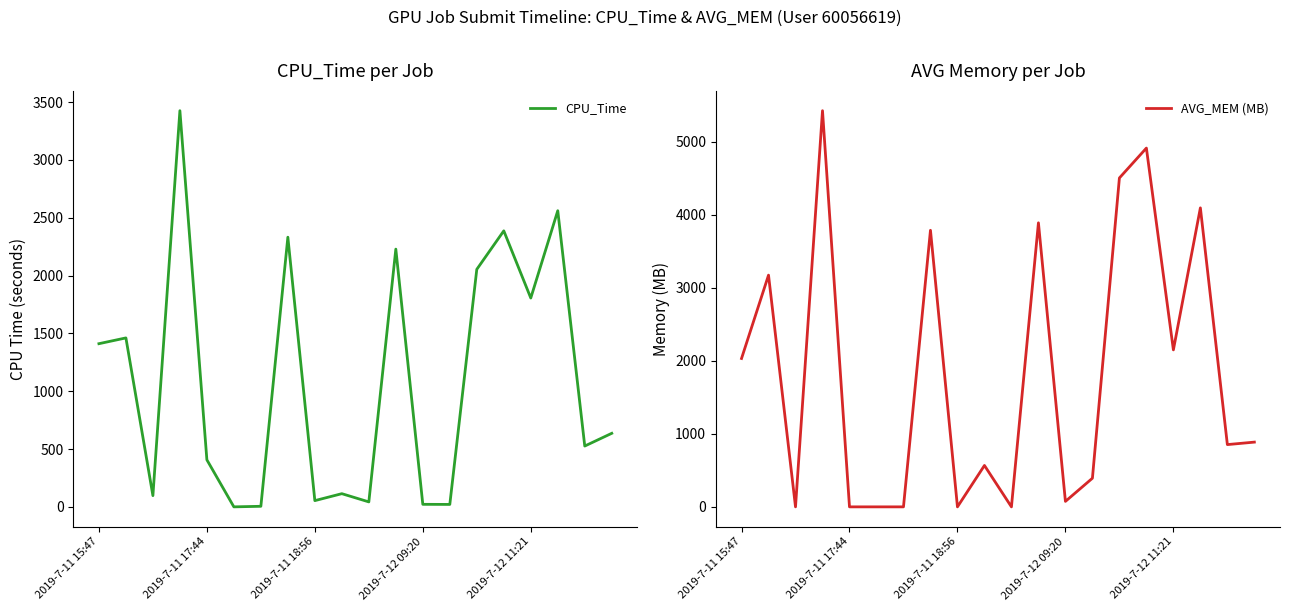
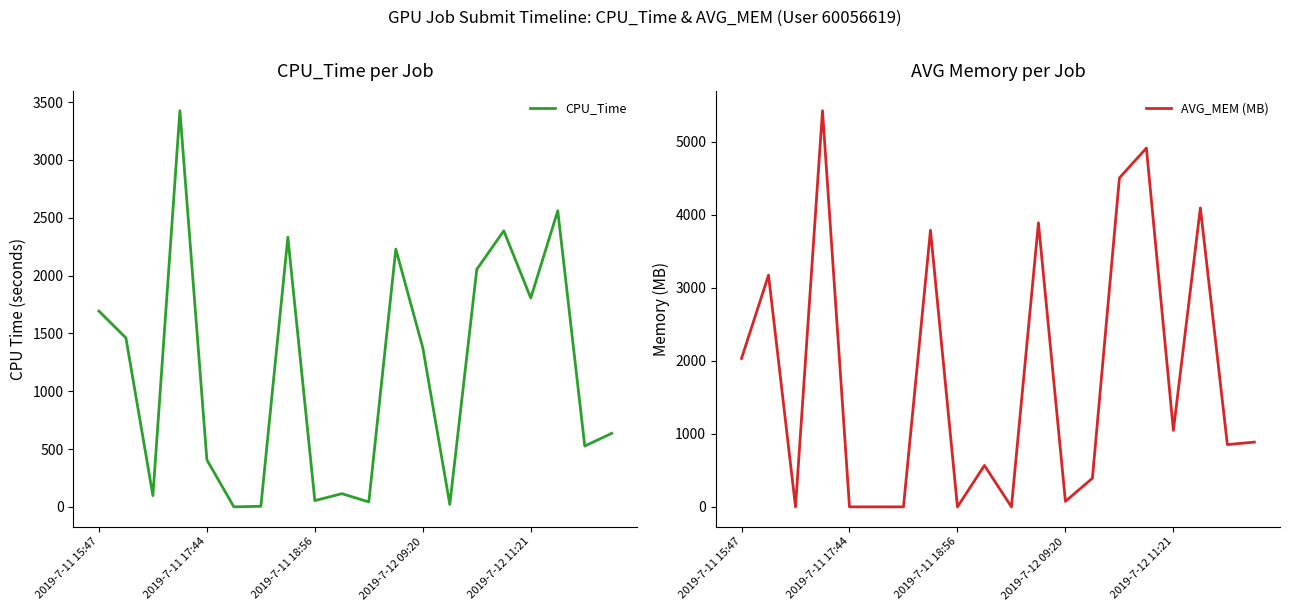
CPU_Time per Job, 2019-7-11 15:47: 1410 -> 1690
CPU_Time per Job, 2019-7-12 09:20: 20 -> 1380
AVG Memory per Job, 2019-7-12 11:21: 2200 -> 1000
